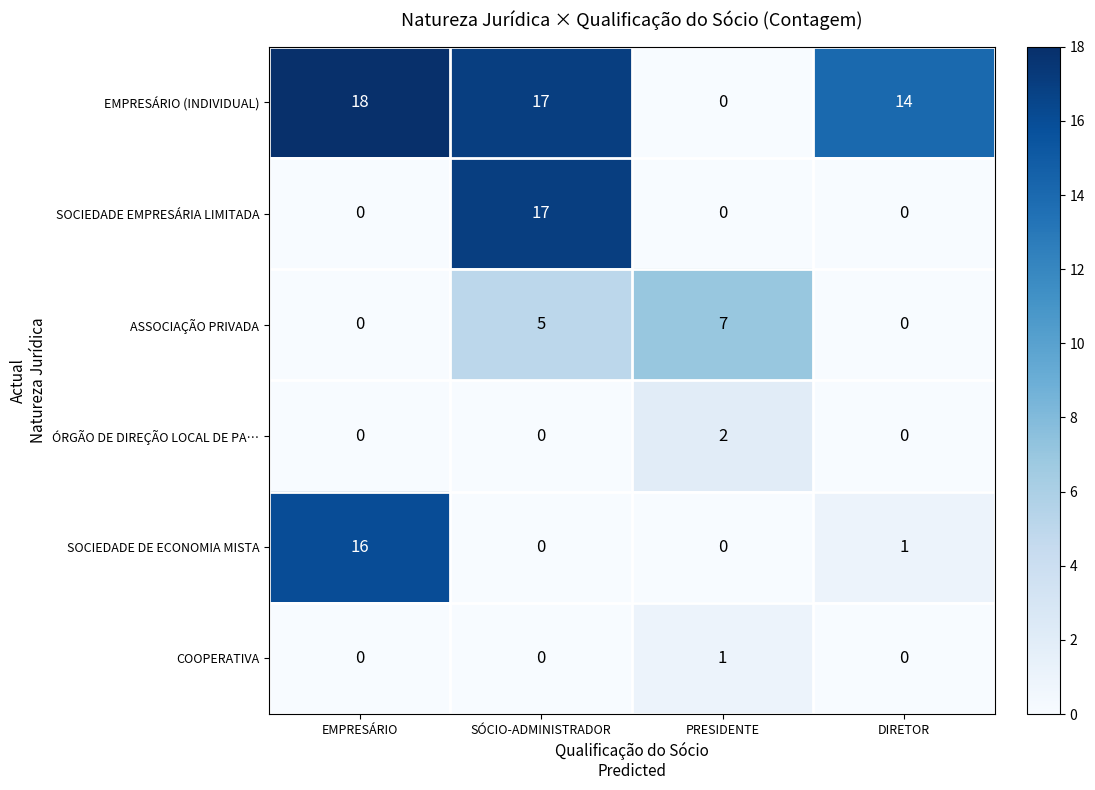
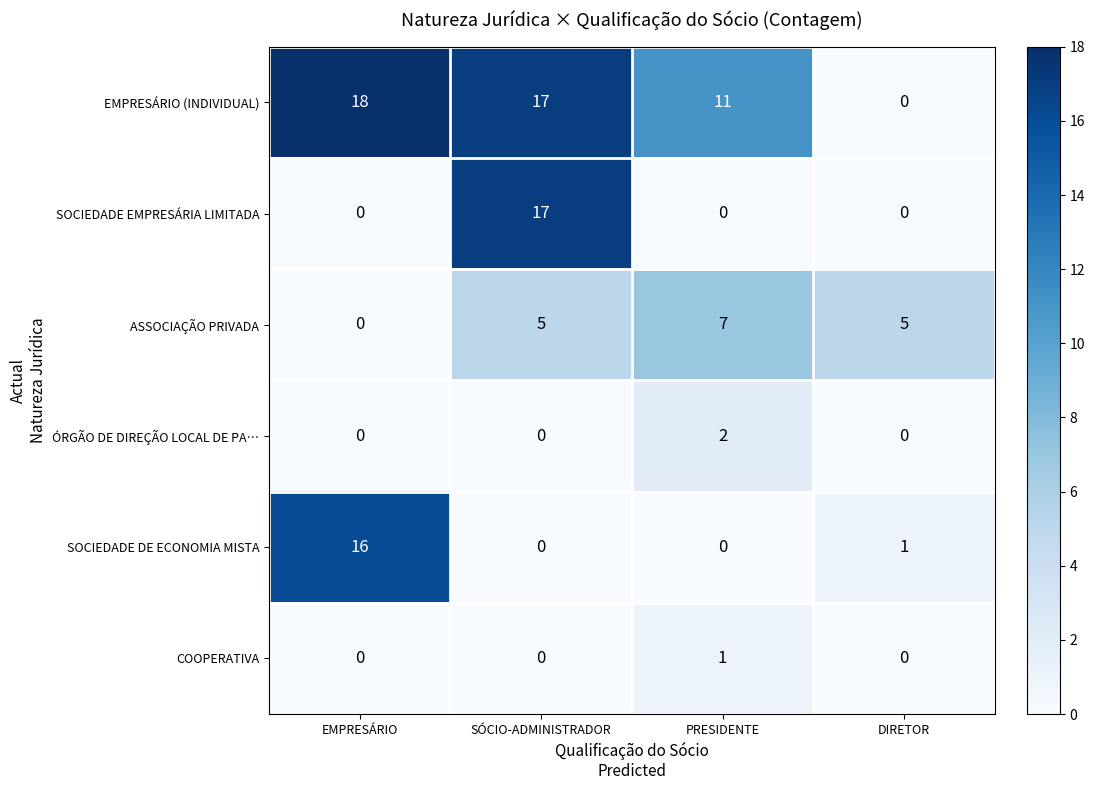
EMPRESÁRIO (INDIVIDUAL), PRESIDENTE: 0 -> 11
EMPRESÁRIO (INDIVIDUAL), DIRETOR: 14 -> 0
ASSOCIAÇÃO PRIVADA, DIRETOR: 0 -> 5
